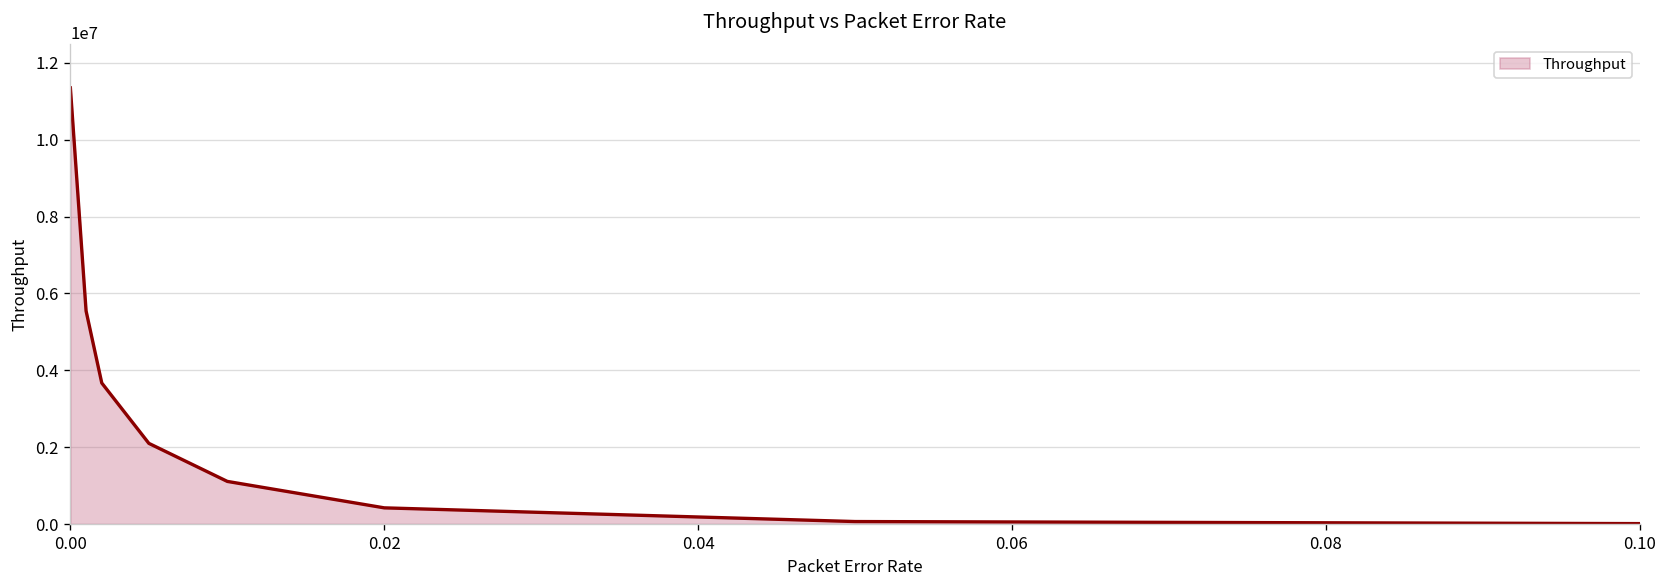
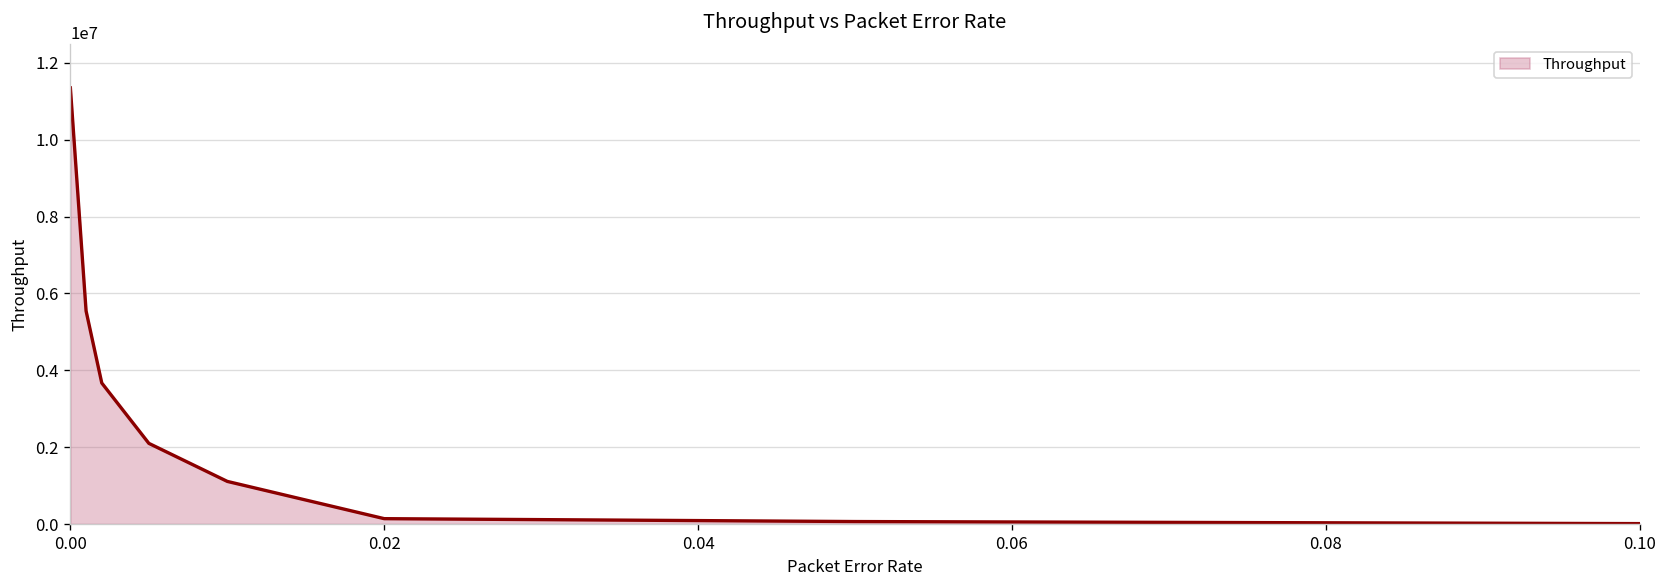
0.02: 400000 -> 100000
